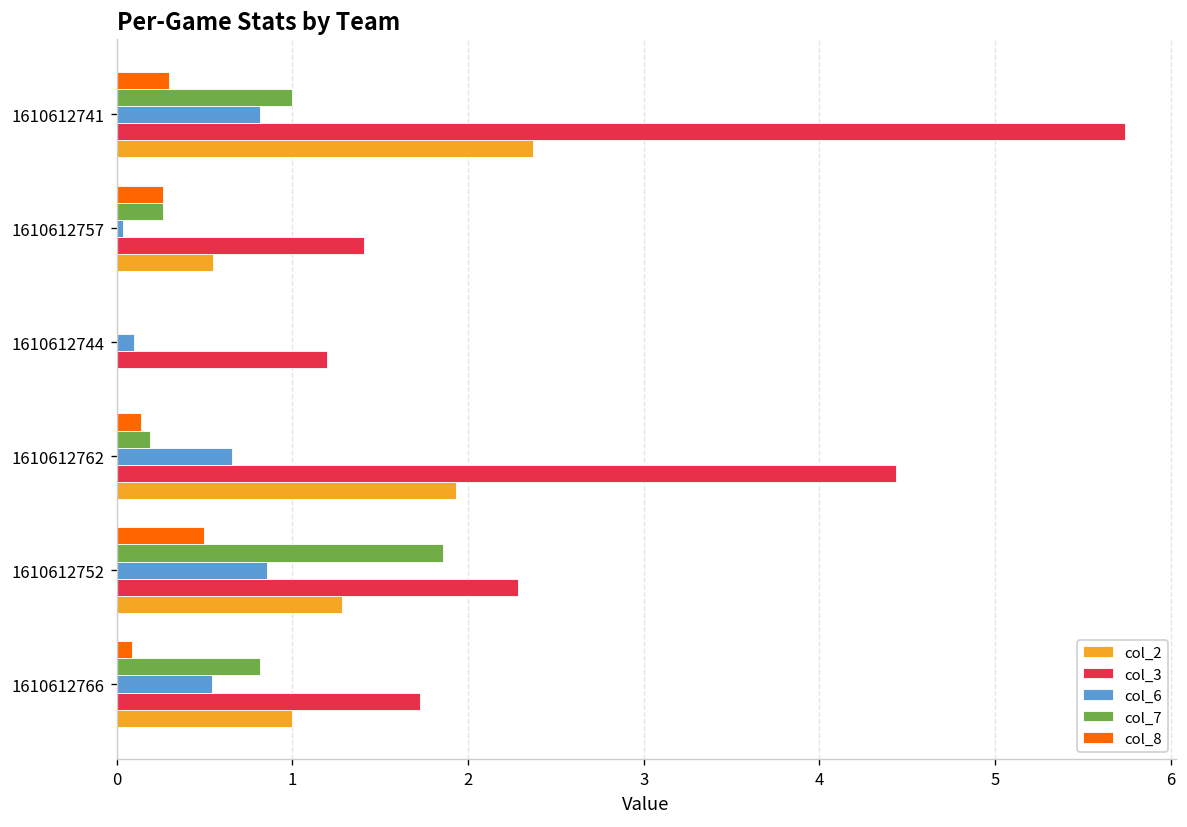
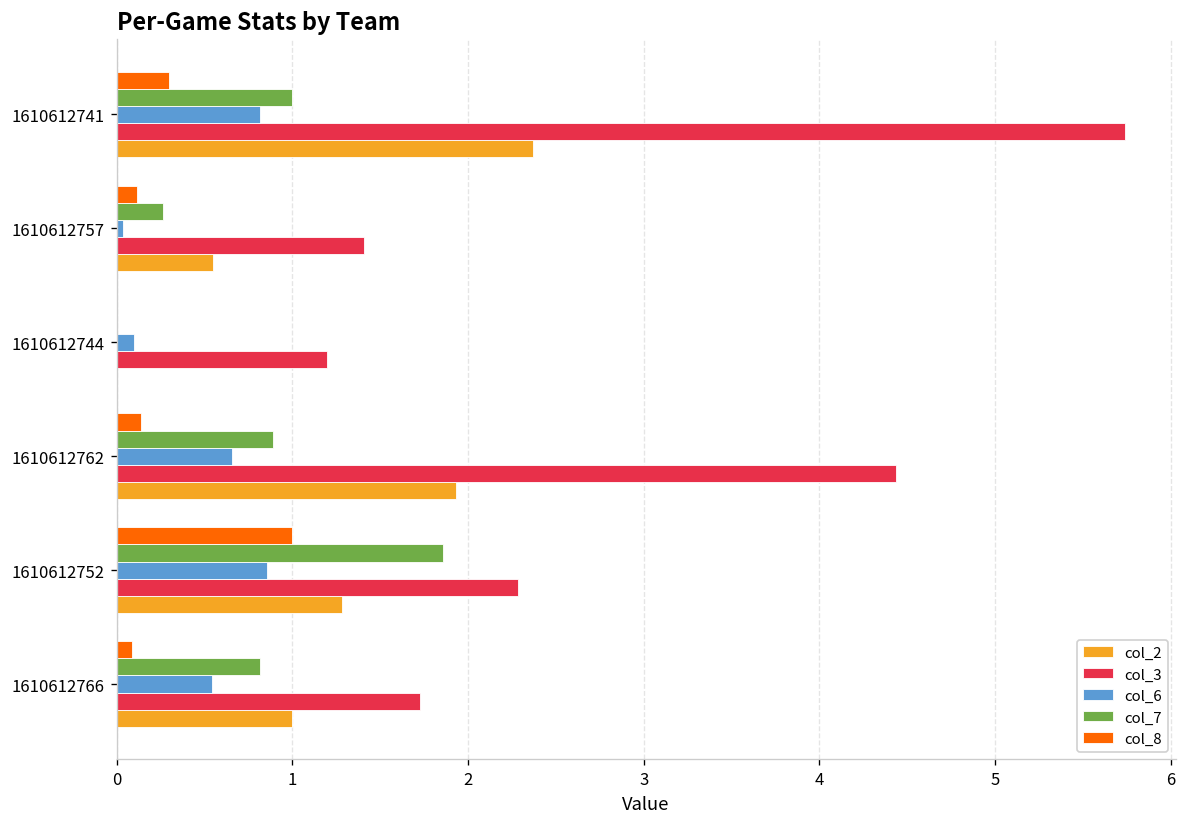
col_8, 1610612757: 0.27 -> 0.12
col_7, 1610612762: 0.19 -> 0.89
col_8, 1610612752: 0.5 -> 1.0
